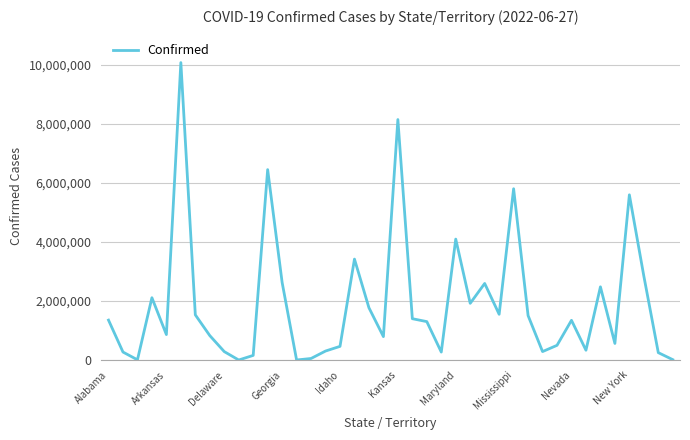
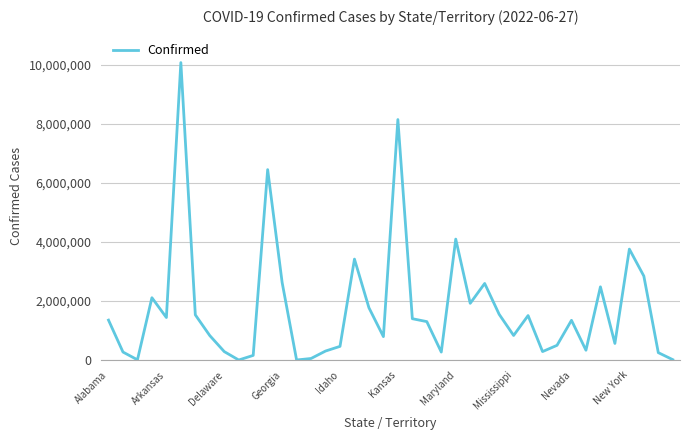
Arkansas: 900,000 -> 1,400,000
Mississippi: 5,800,000 -> 800,000
New York: 5,600,000 -> 3,800,000
